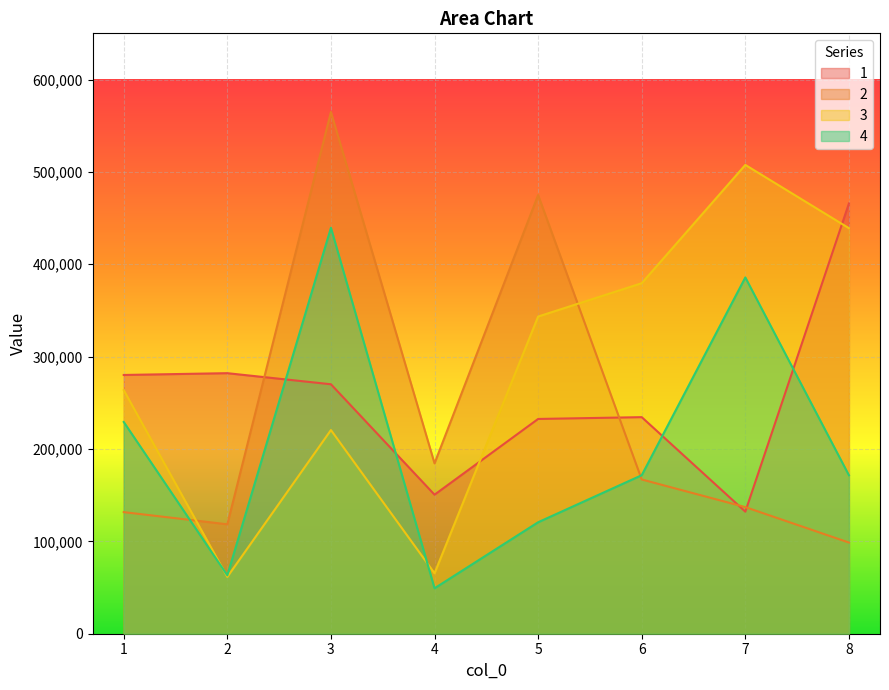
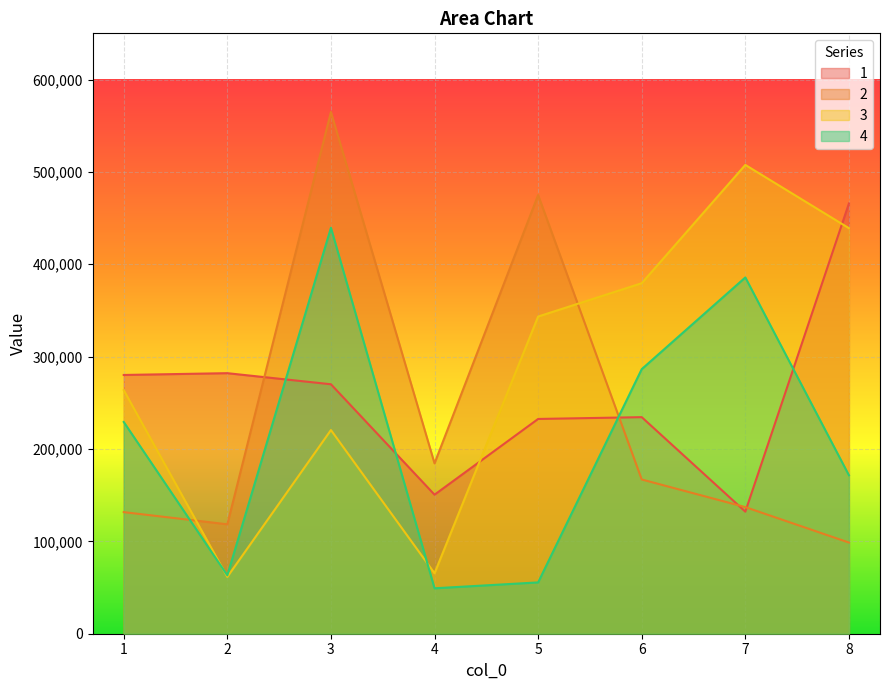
4, 5: 120,000 -> 60,000
4, 6: 170,000 -> 290,000
